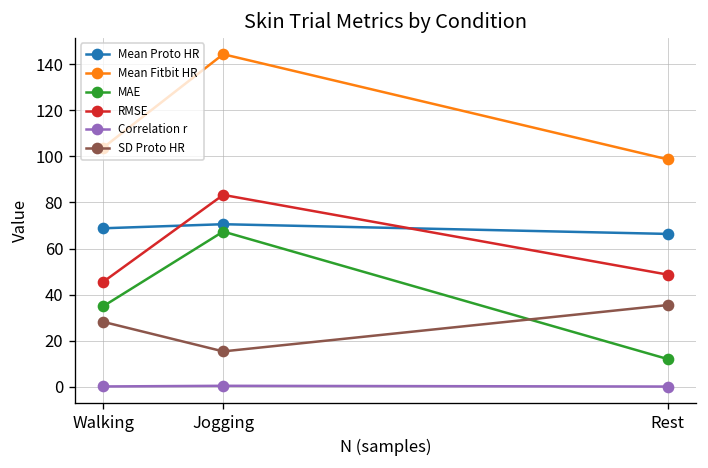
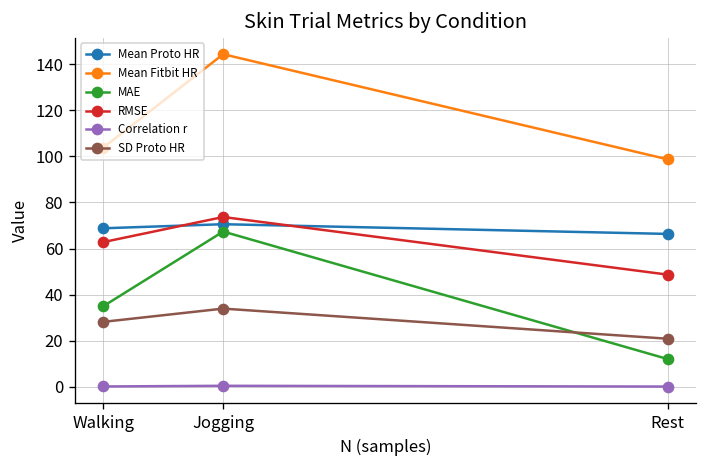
RMSE, Walking: 46 -> 63
RMSE, Jogging: 83 -> 74
SD Proto HR, Jogging: 15 -> 34
SD Proto HR, Rest: 35 -> 21
